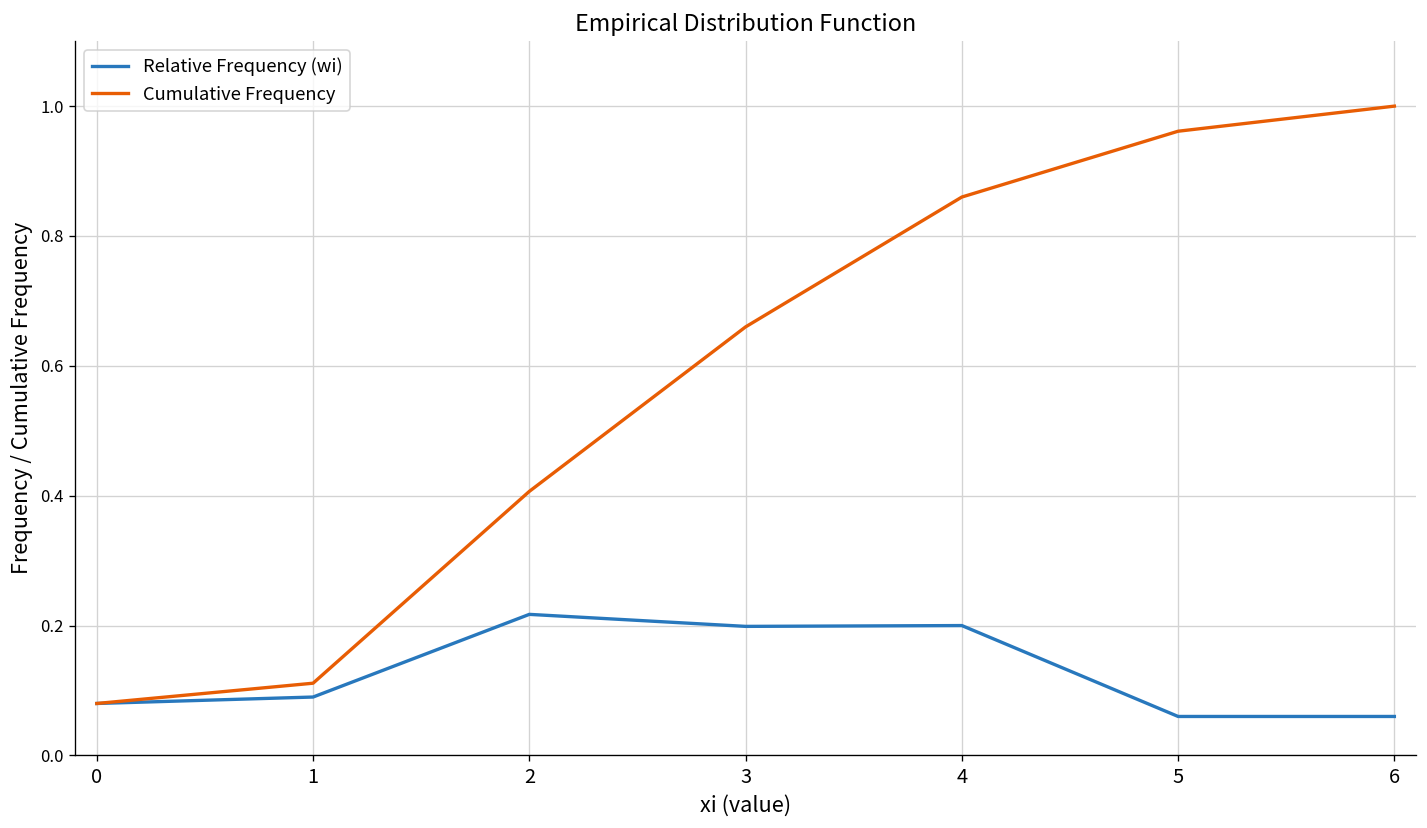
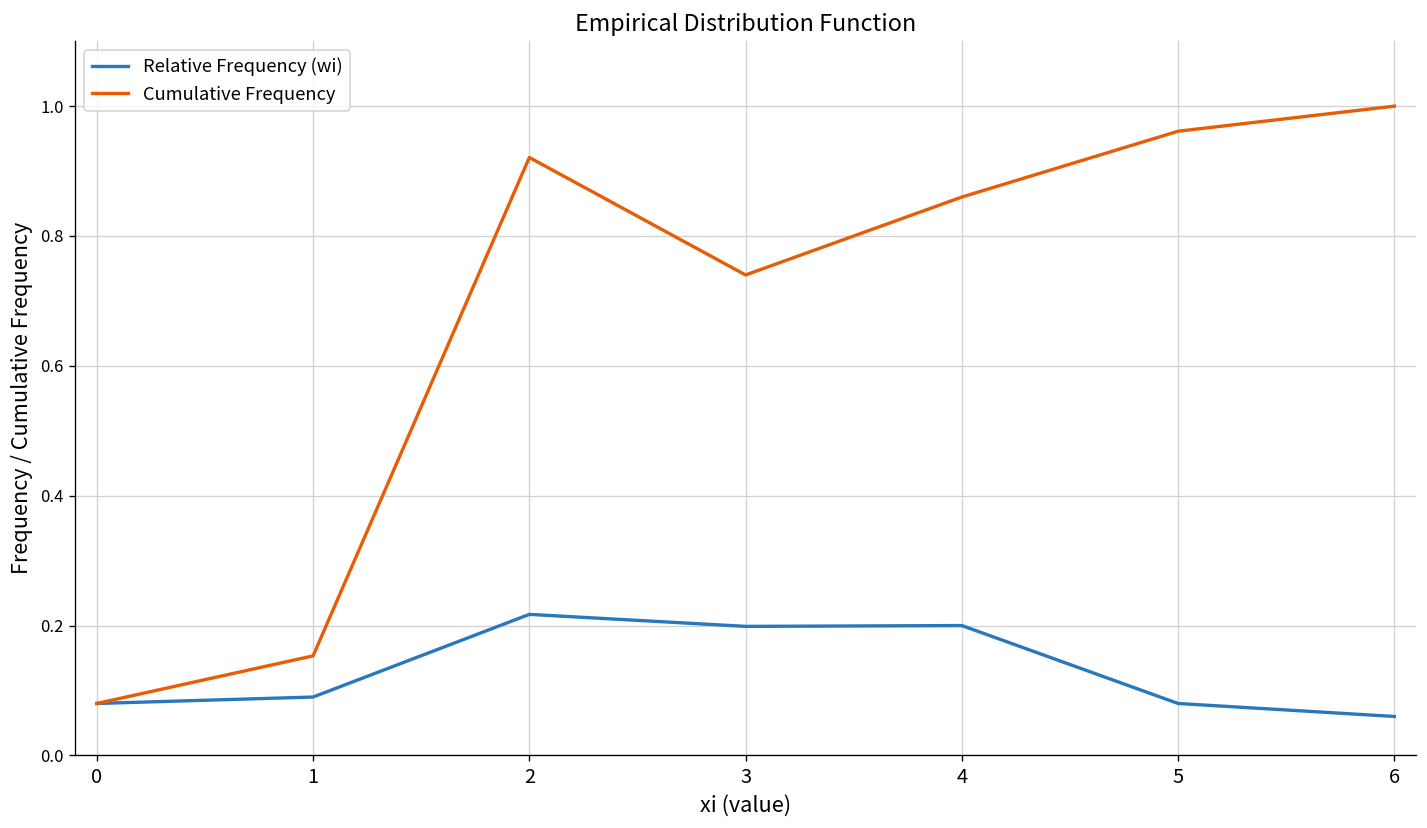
Cumulative Frequency, 1: 0.11 -> 0.15
Cumulative Frequency, 2: 0.41 -> 0.92
Cumulative Frequency, 3: 0.66 -> 0.74
Relative Frequency (wi), 5: 0.06 -> 0.08
